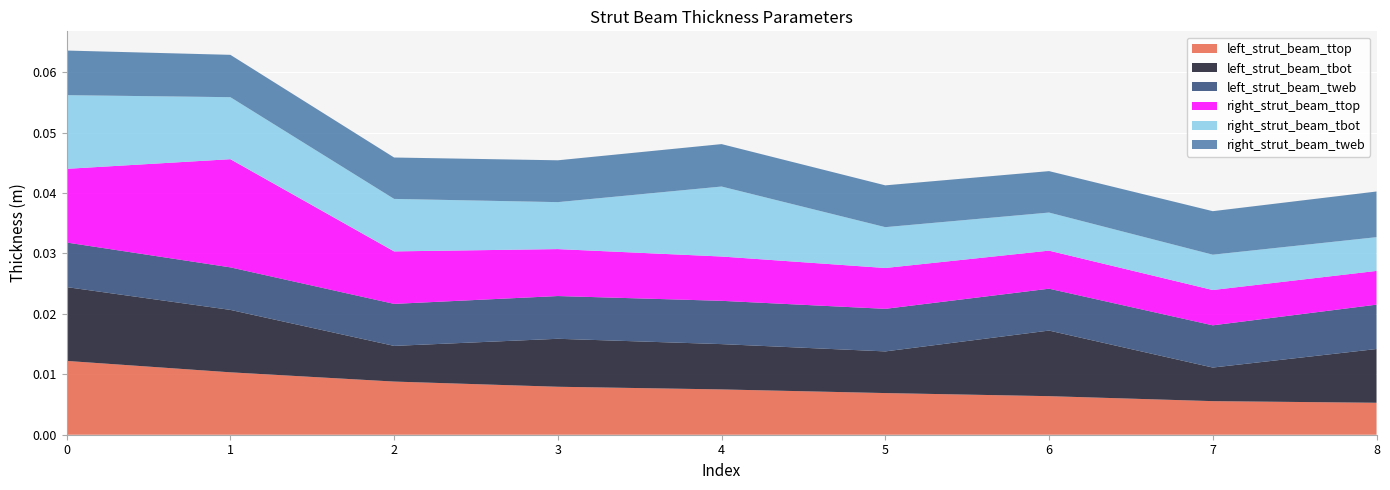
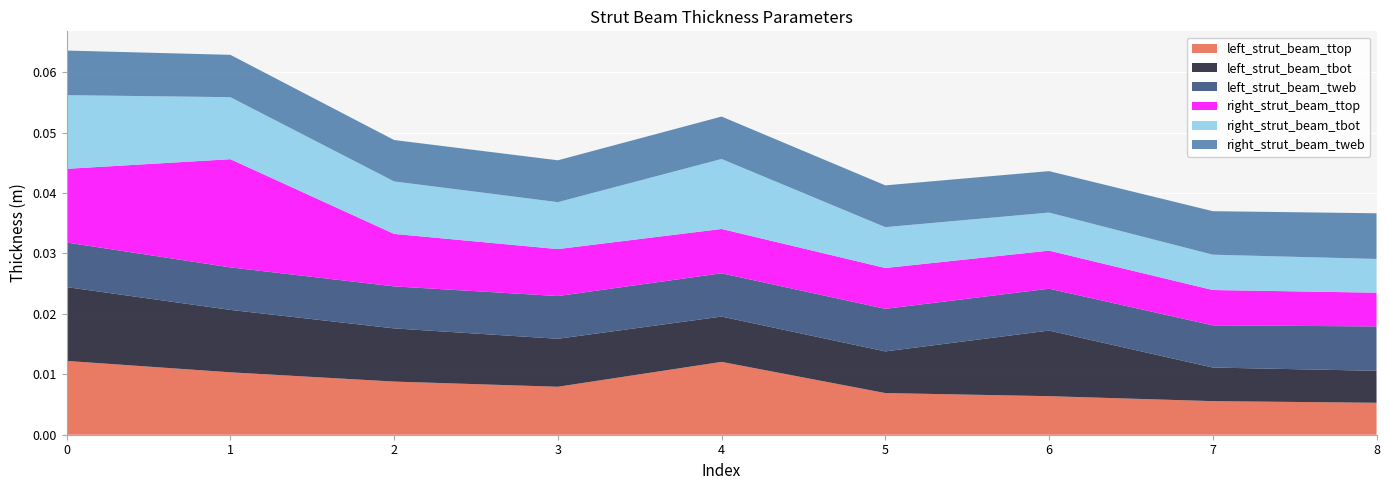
left_strut_beam_tbot, 2: 0.006 -> 0.009
left_strut_beam_ttop, 4: 0.007 -> 0.012
left_strut_beam_tbot, 8: 0.009 -> 0.005
